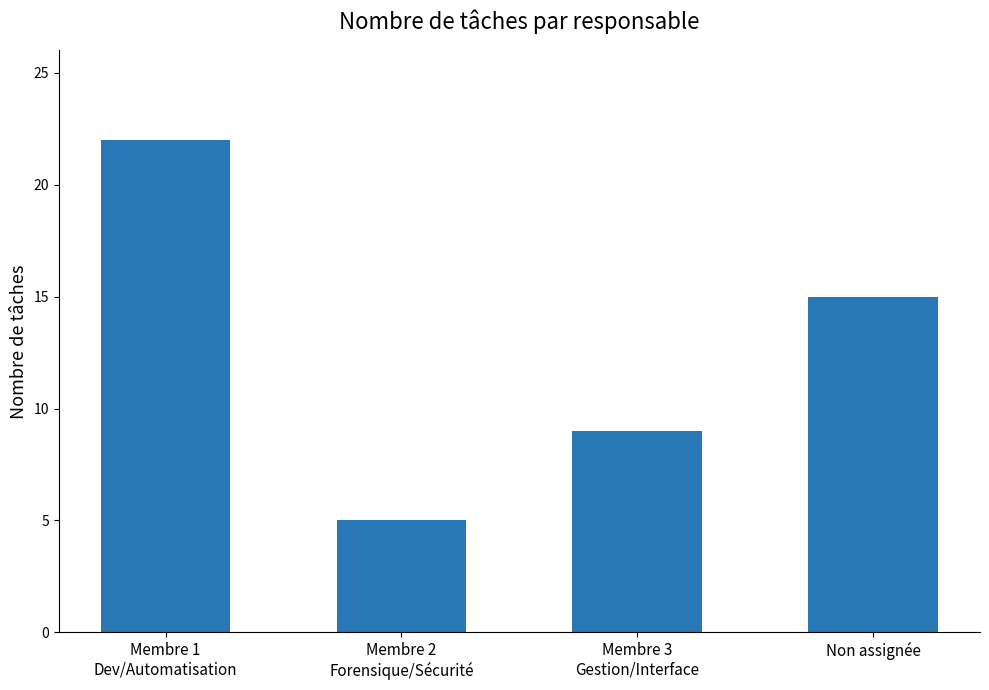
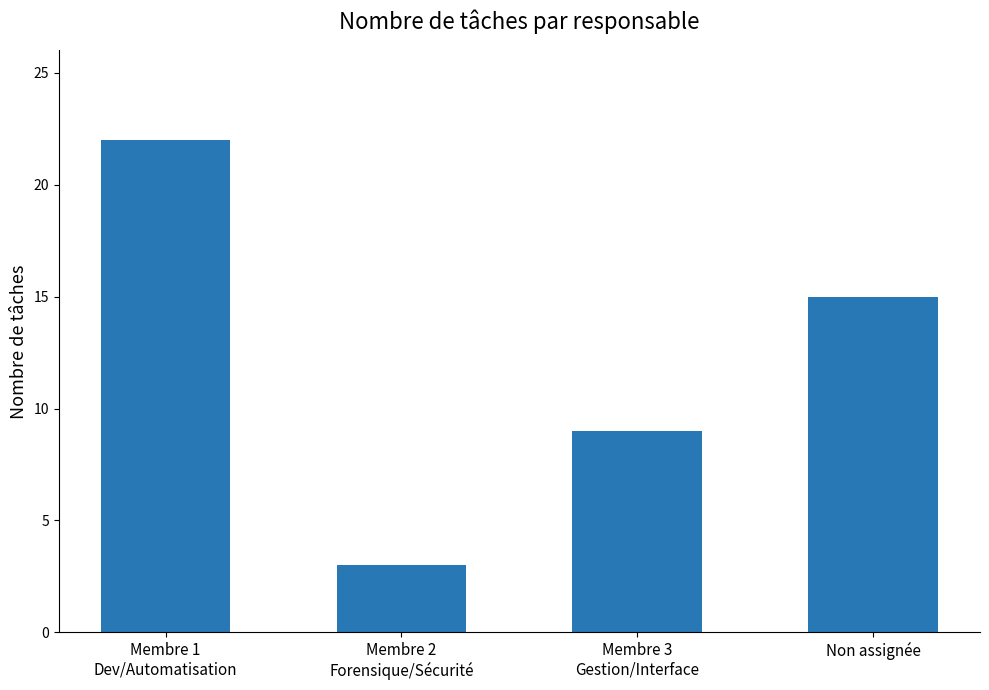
Membre 2 Forensique/Sécurité: 5 -> 3
